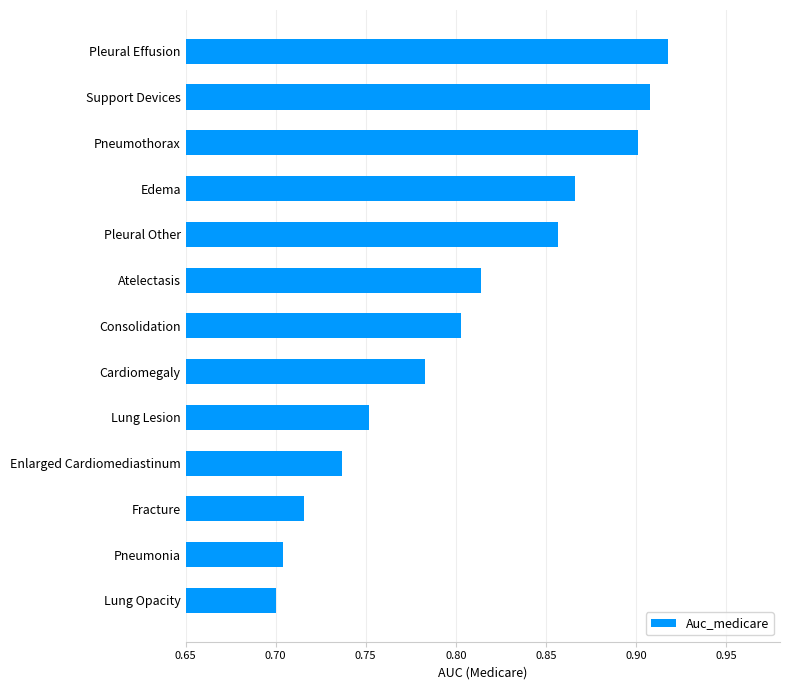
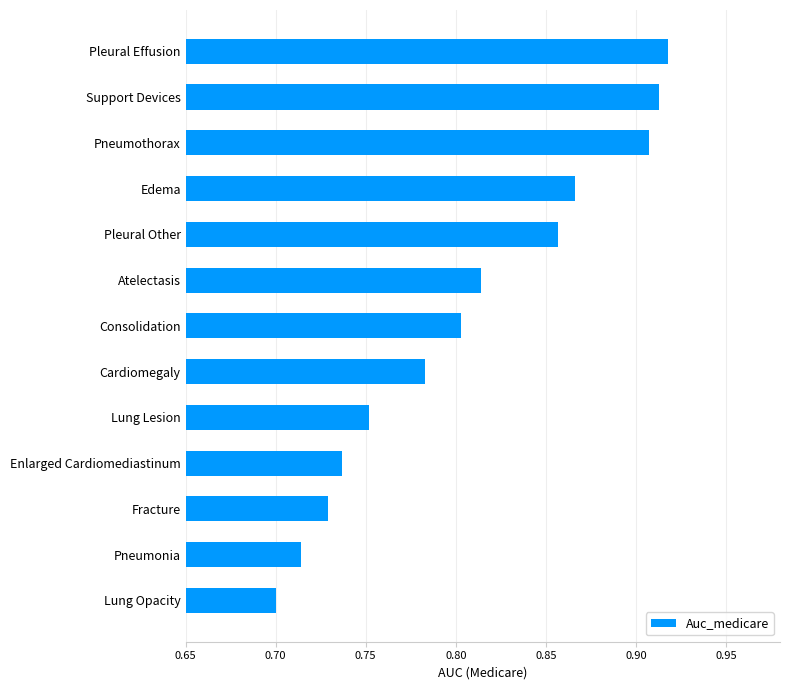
Support Devices: 0.908 -> 0.913
Pneumothorax: 0.901 -> 0.907
Fracture: 0.716 -> 0.729
Pneumonia: 0.704 -> 0.714
